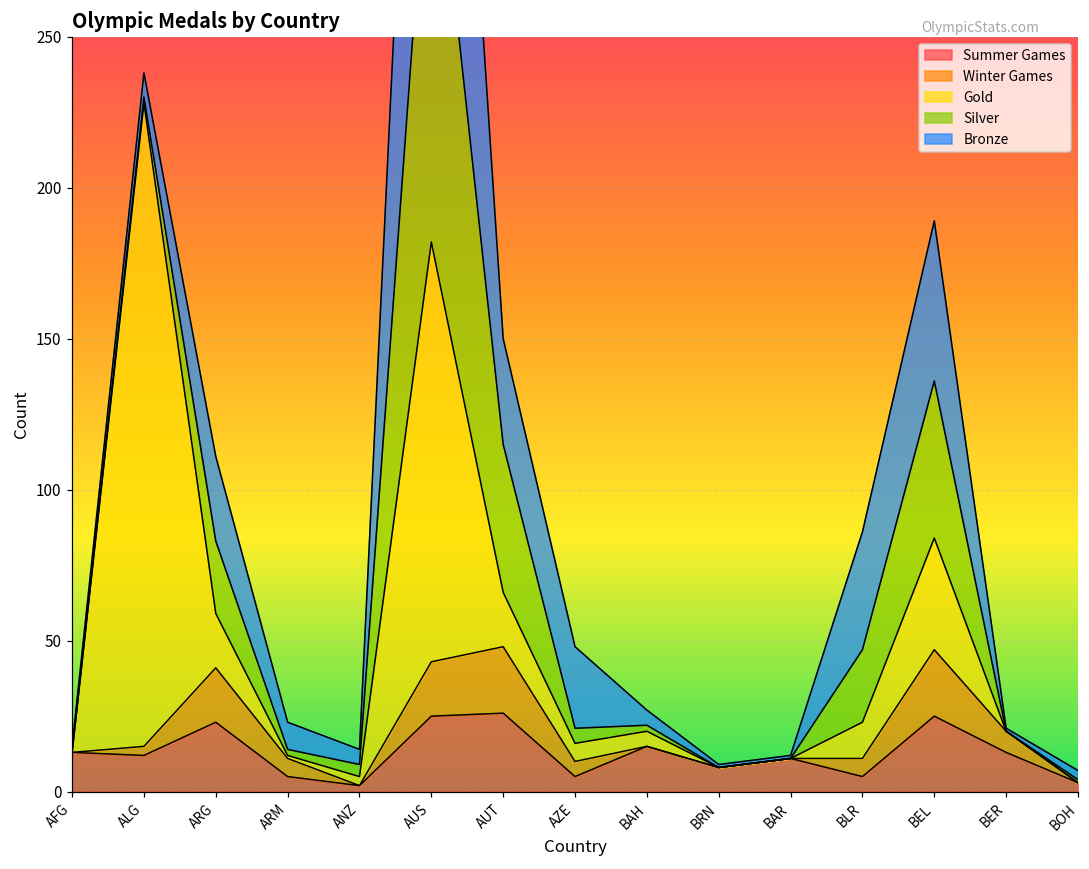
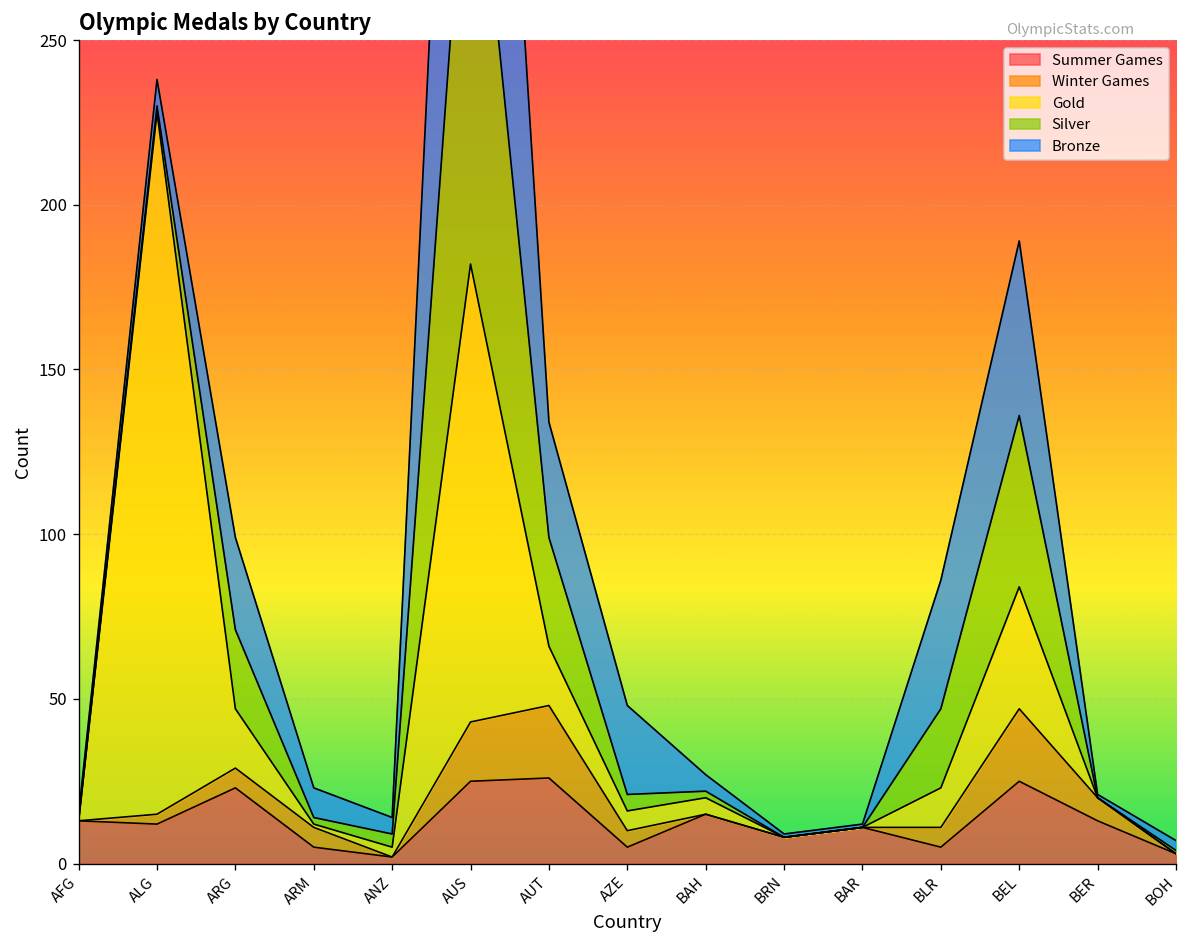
Winter Games, ARG: 18 -> 6
Silver, AUT: 49 -> 33
